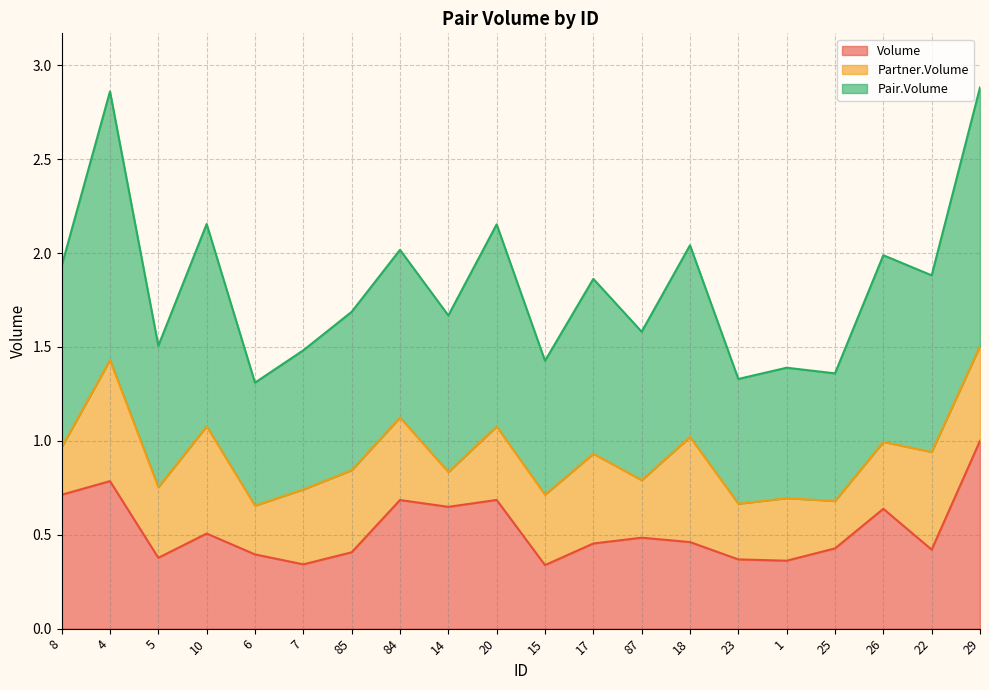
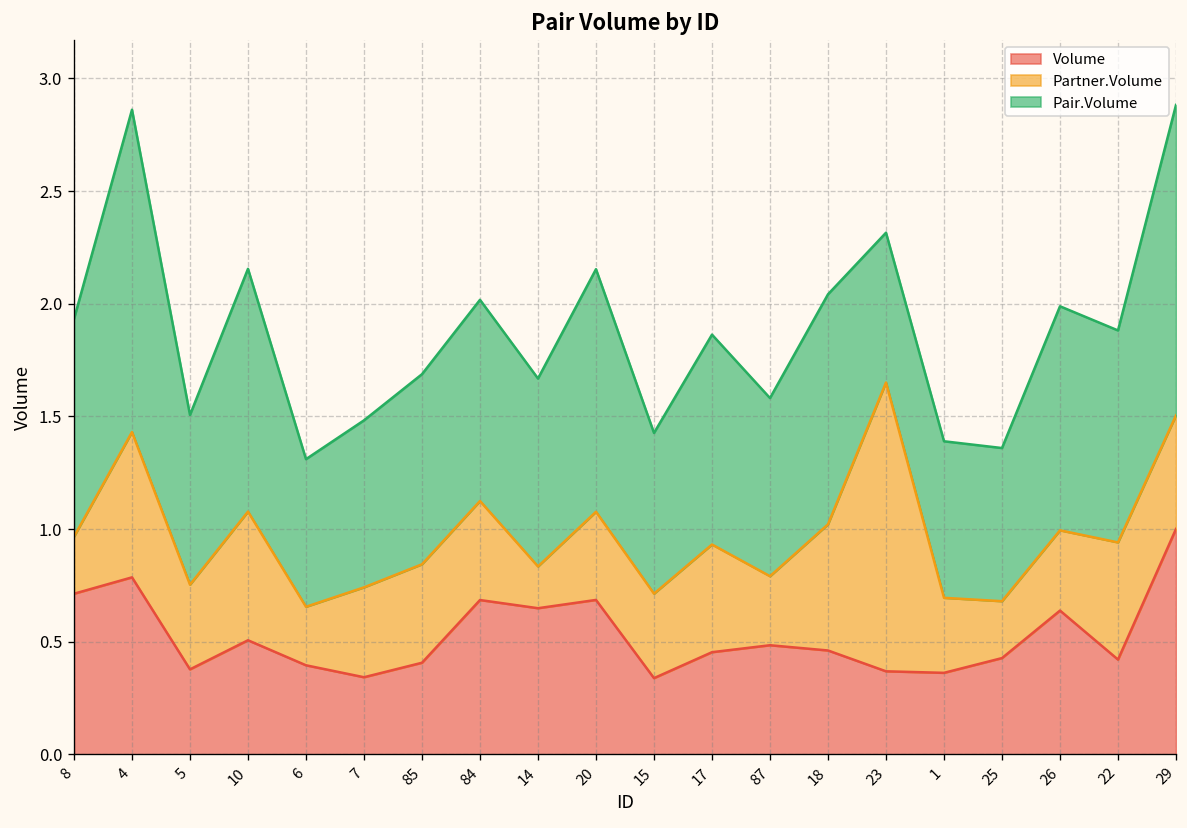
Partner.Volume, 23: 0.30 -> 1.28
